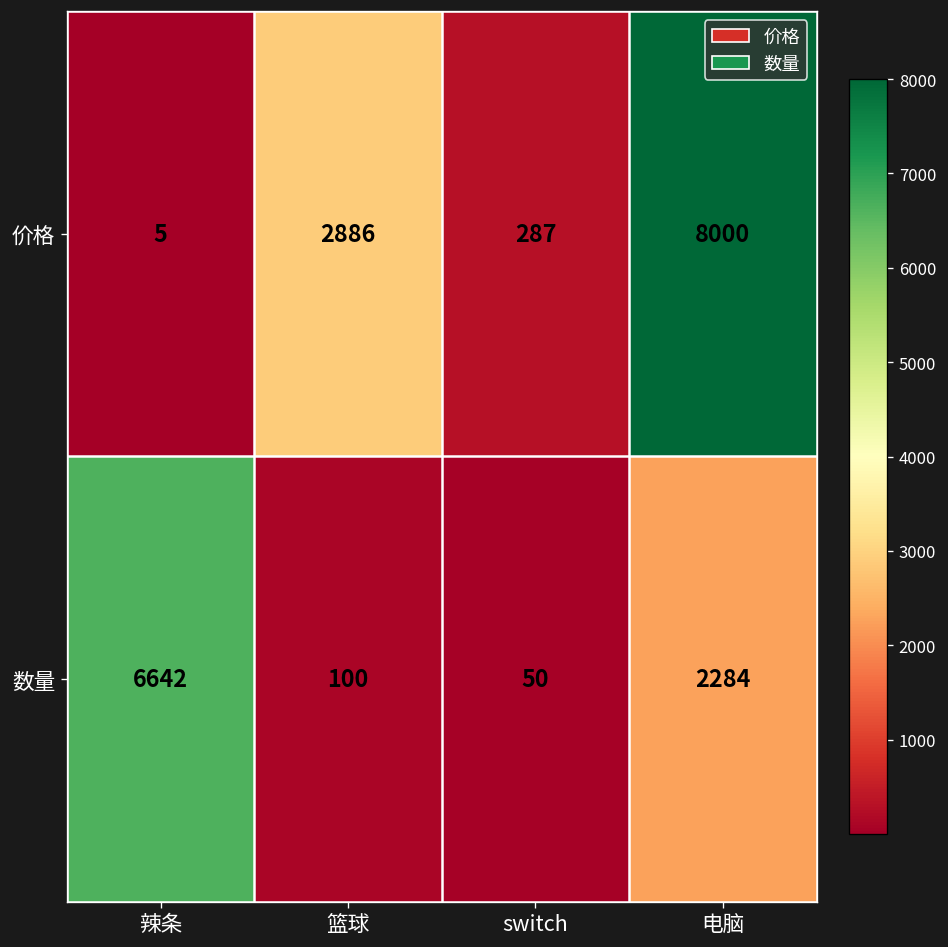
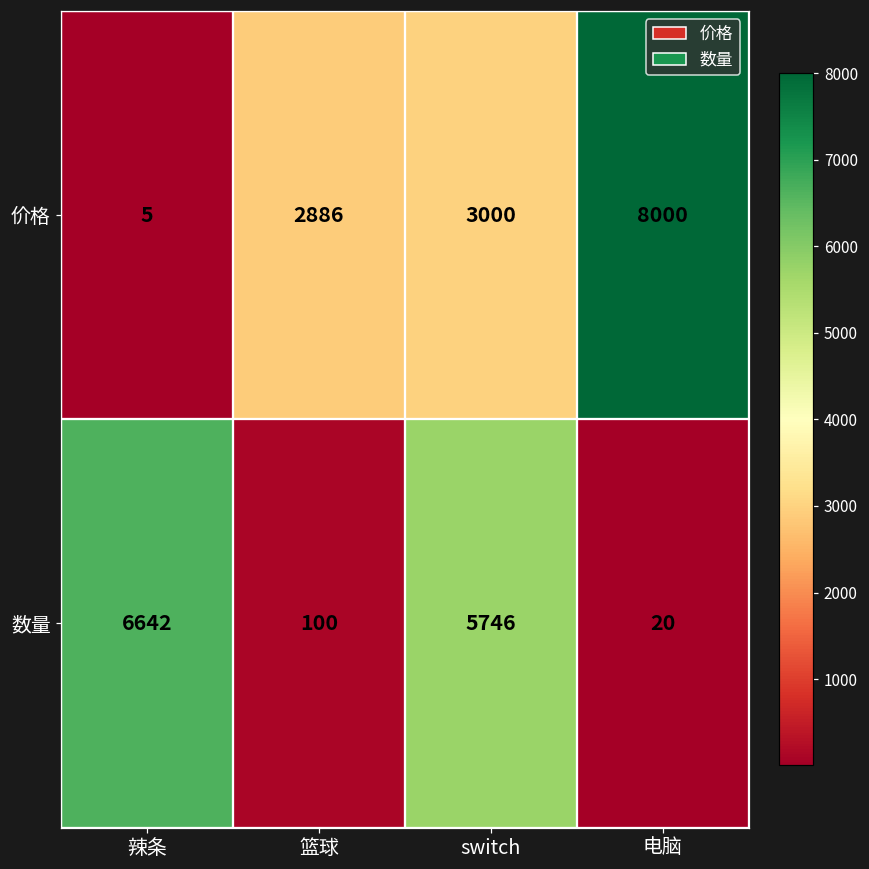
价格, switch: 287 -> 3000
数量, switch: 50 -> 5746
数量, 电脑: 2284 -> 20
